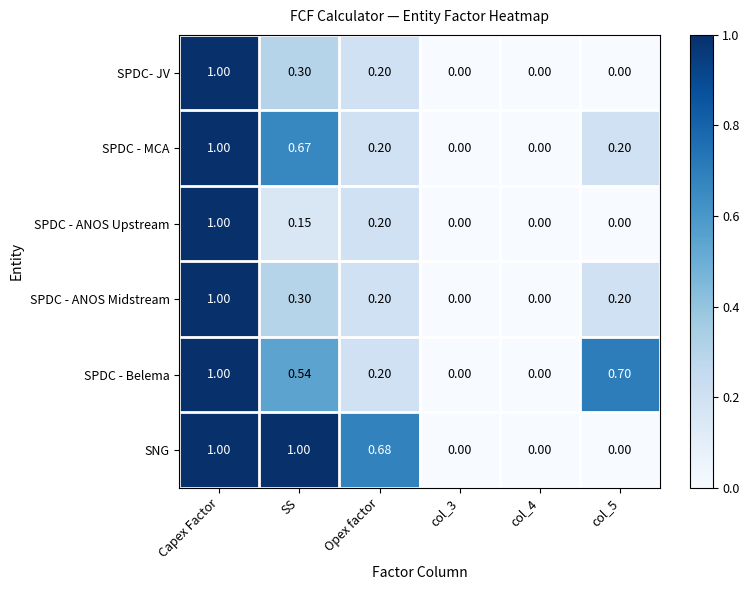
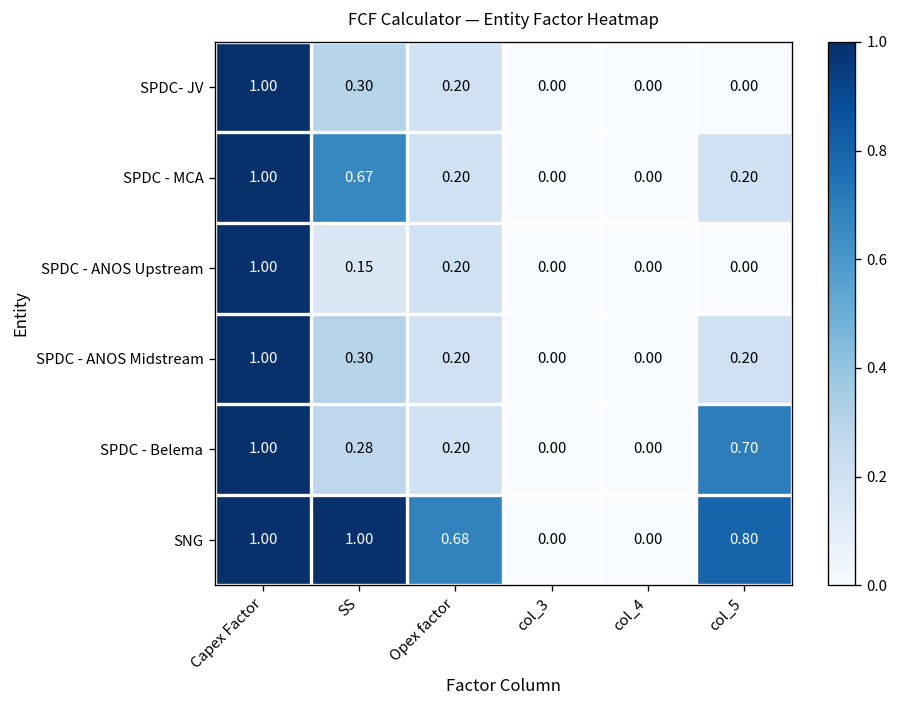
SPDC - Belema, SS: 0.54 -> 0.28
SNG, col_5: 0.00 -> 0.80
